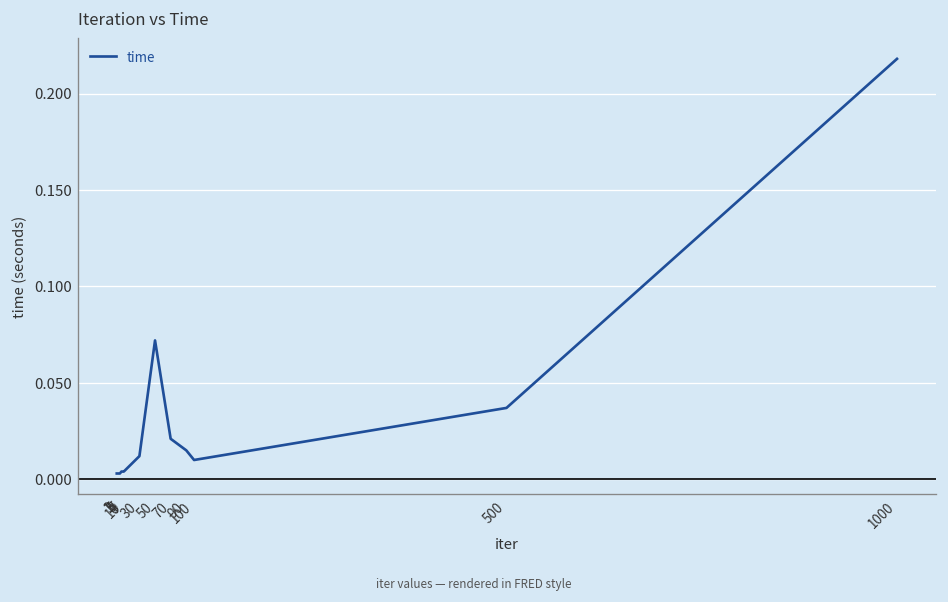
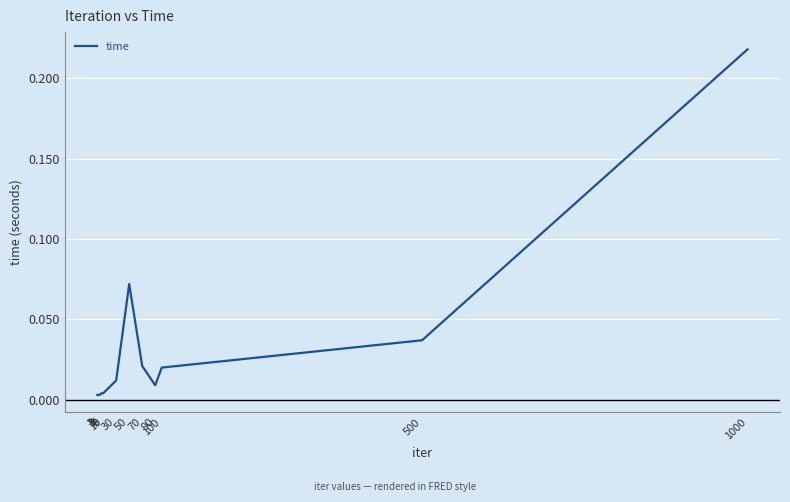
90: 0.015 -> 0.009
100: 0.01 -> 0.02
